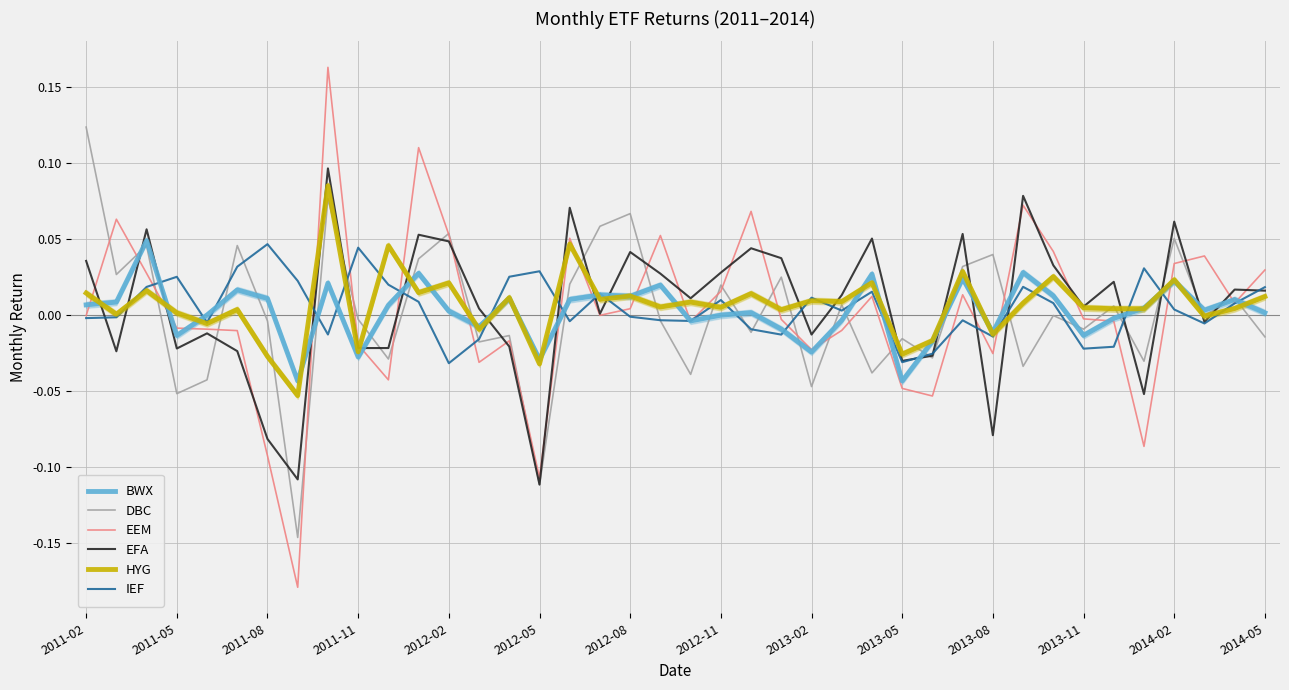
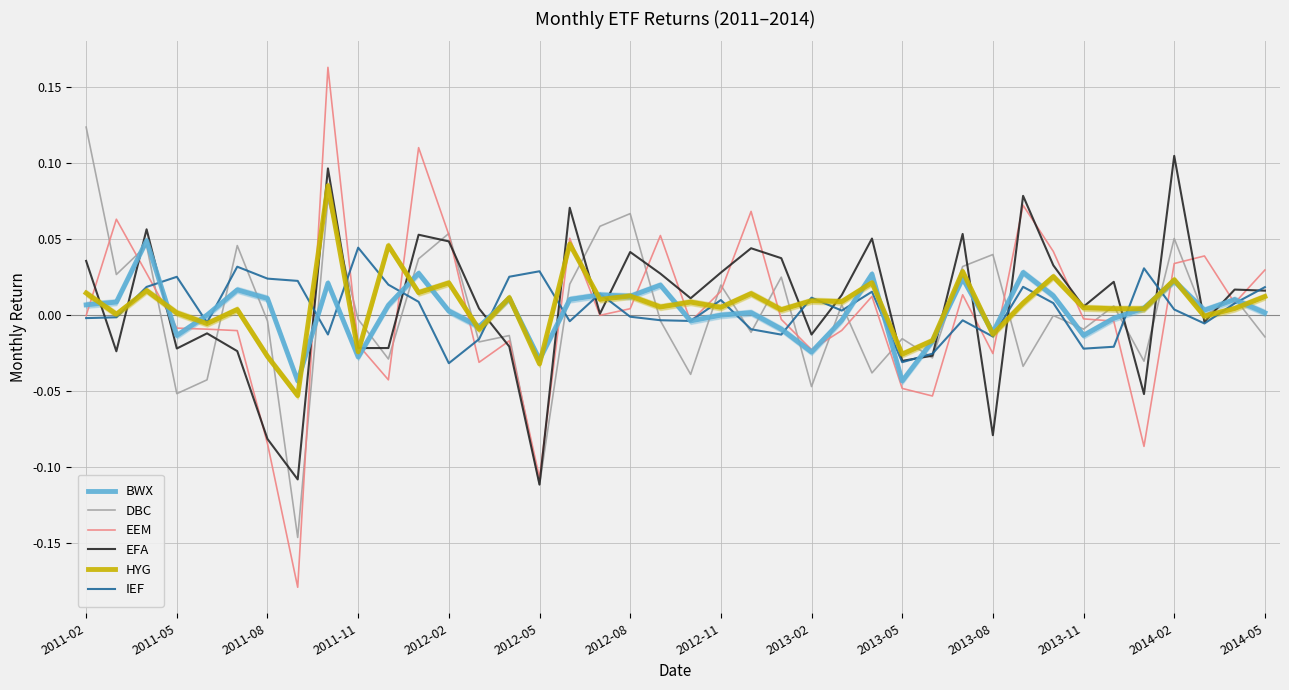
EEM, 2011-08: -0.093 -> -0.085
IEF, 2011-08: 0.047 -> 0.024
EFA, 2014-02: 0.061 -> 0.105
